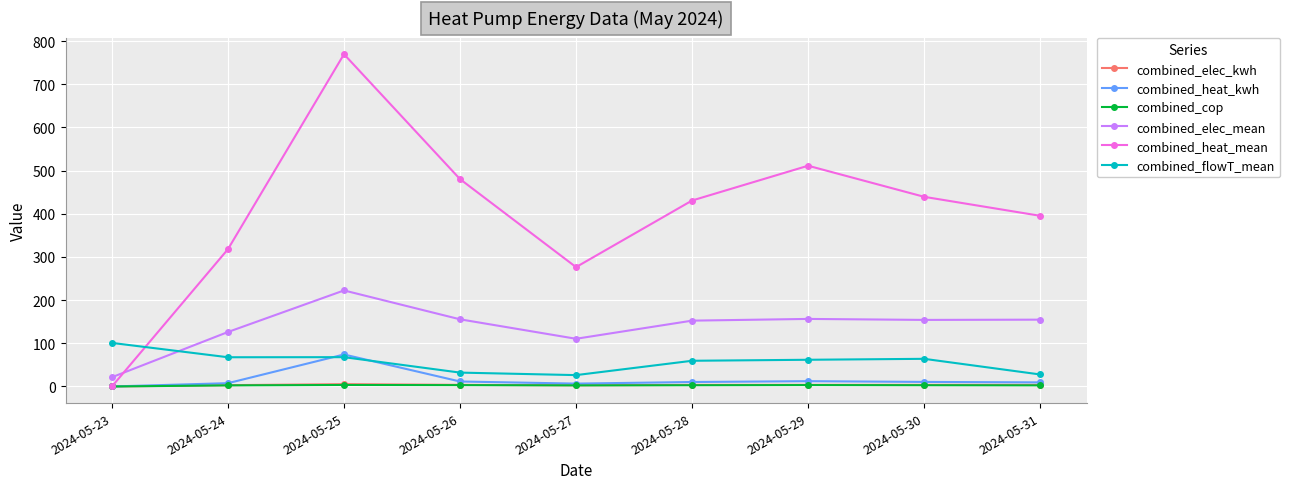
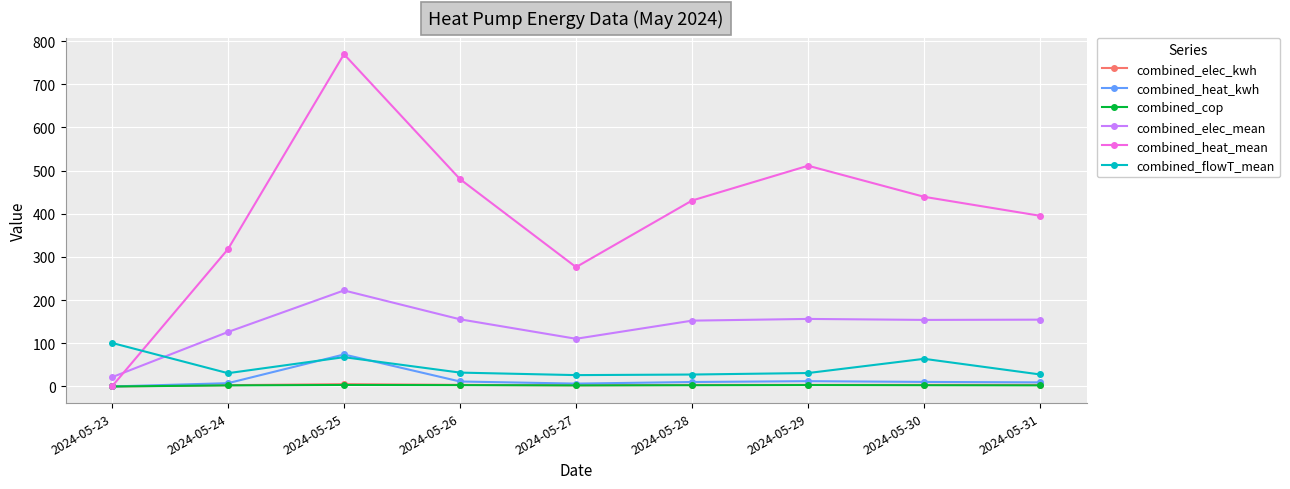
combined_flowT_mean, 2024-05-24: 70 -> 30
combined_flowT_mean, 2024-05-28: 60 -> 30
combined_flowT_mean, 2024-05-29: 60 -> 30
